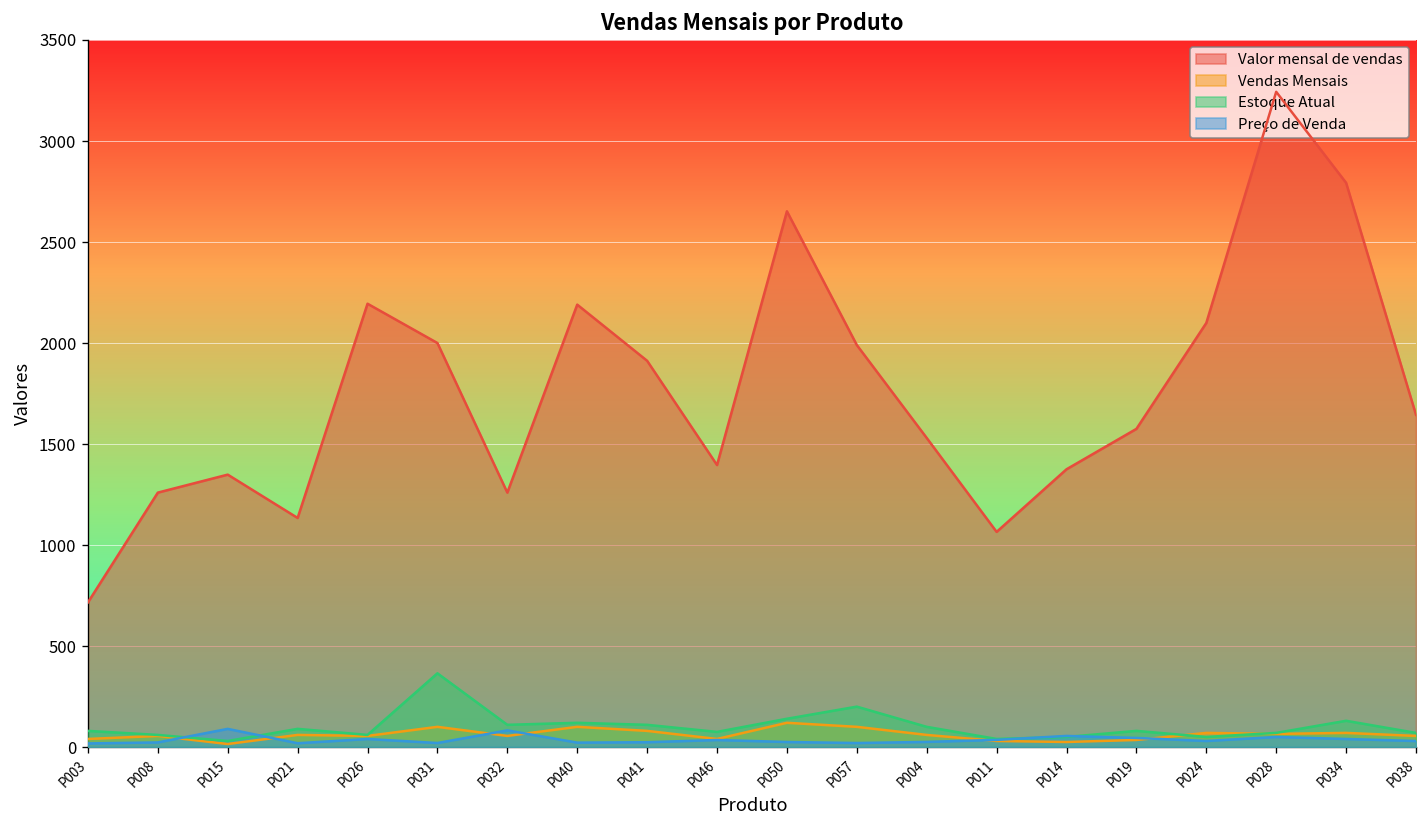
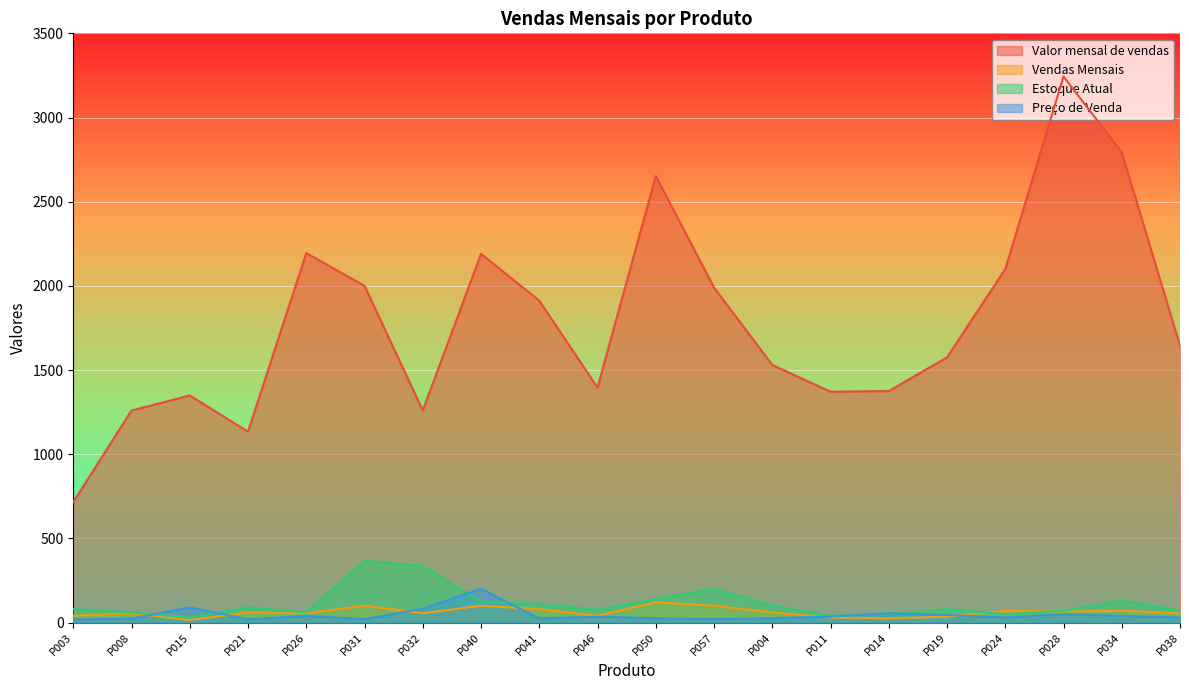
Estoque Atual, P032: 110 -> 340
Preço de Venda, P040: 20 -> 200
Valor mensal de vendas, P011: 1070 -> 1370
